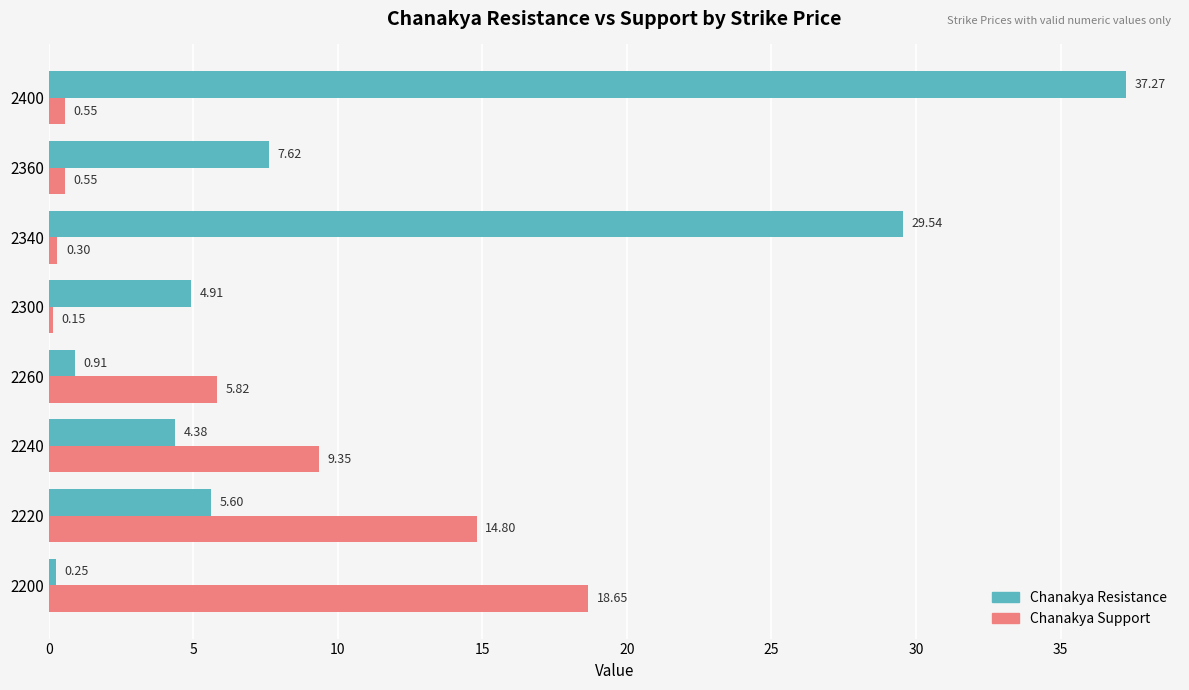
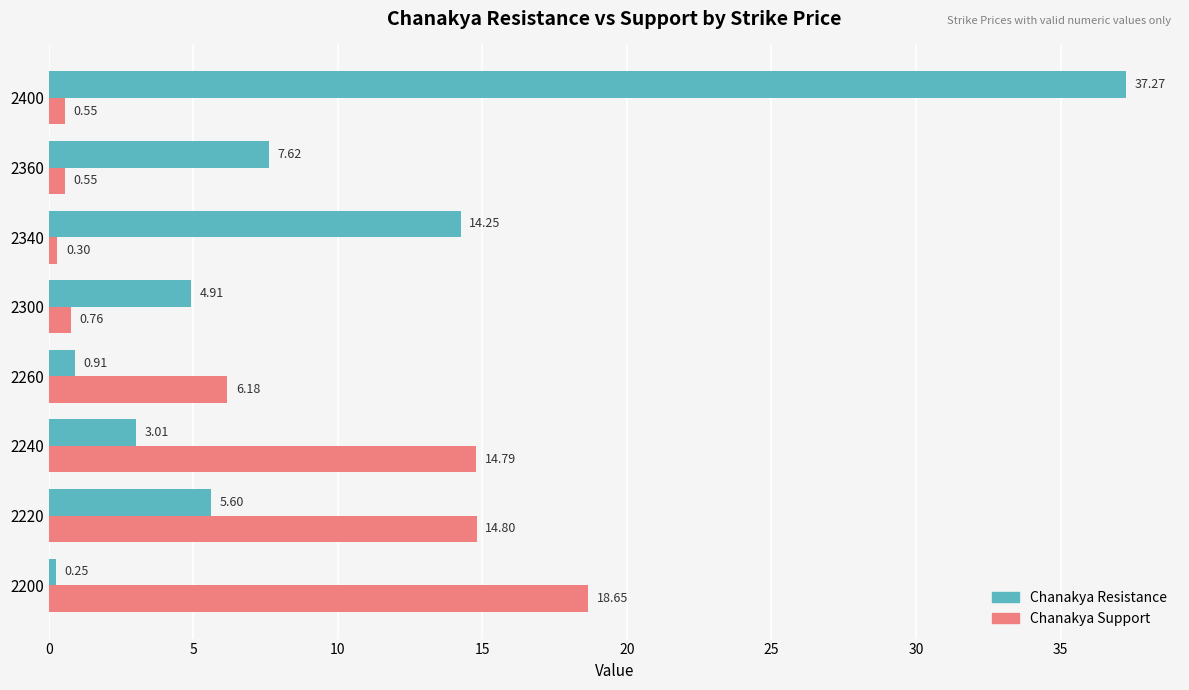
Chanakya Resistance, 2340: 29.54 -> 14.25
Chanakya Support, 2300: 0.15 -> 0.76
Chanakya Support, 2260: 5.82 -> 6.18
Chanakya Resistance, 2240: 4.38 -> 3.01
Chanakya Support, 2240: 9.35 -> 14.79
